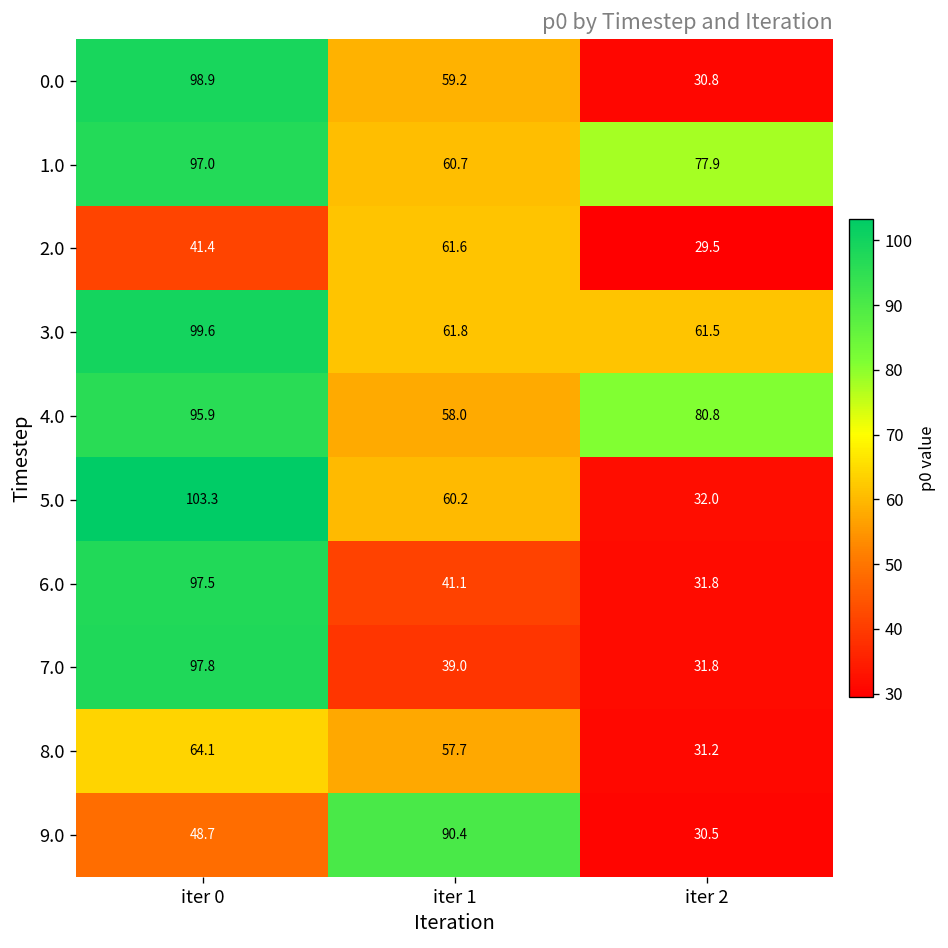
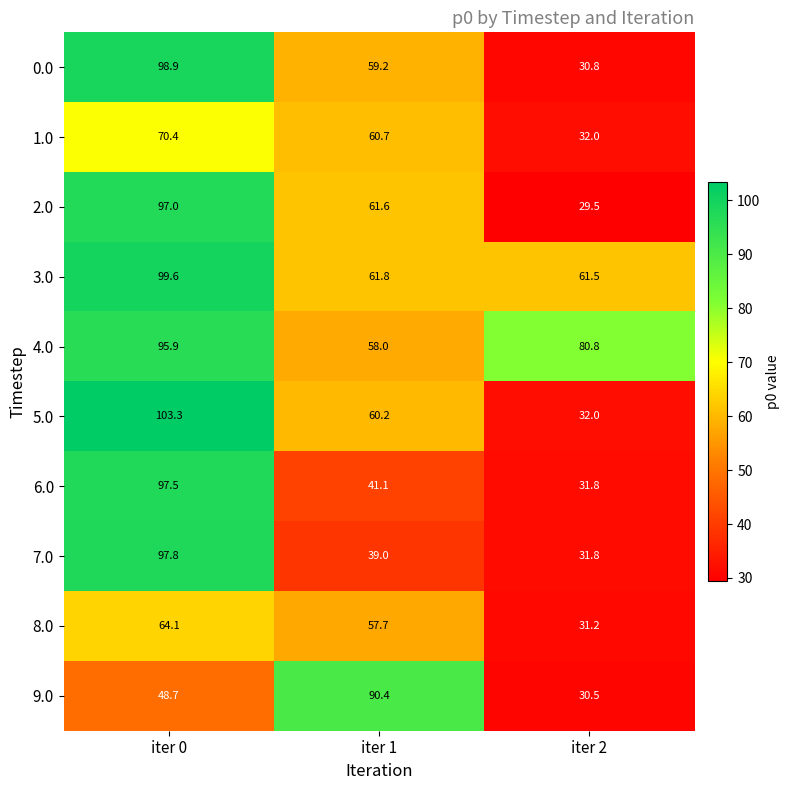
1.0, iter 0: 97.0 -> 70.4
1.0, iter 2: 77.9 -> 32.0
2.0, iter 0: 41.4 -> 97.0
